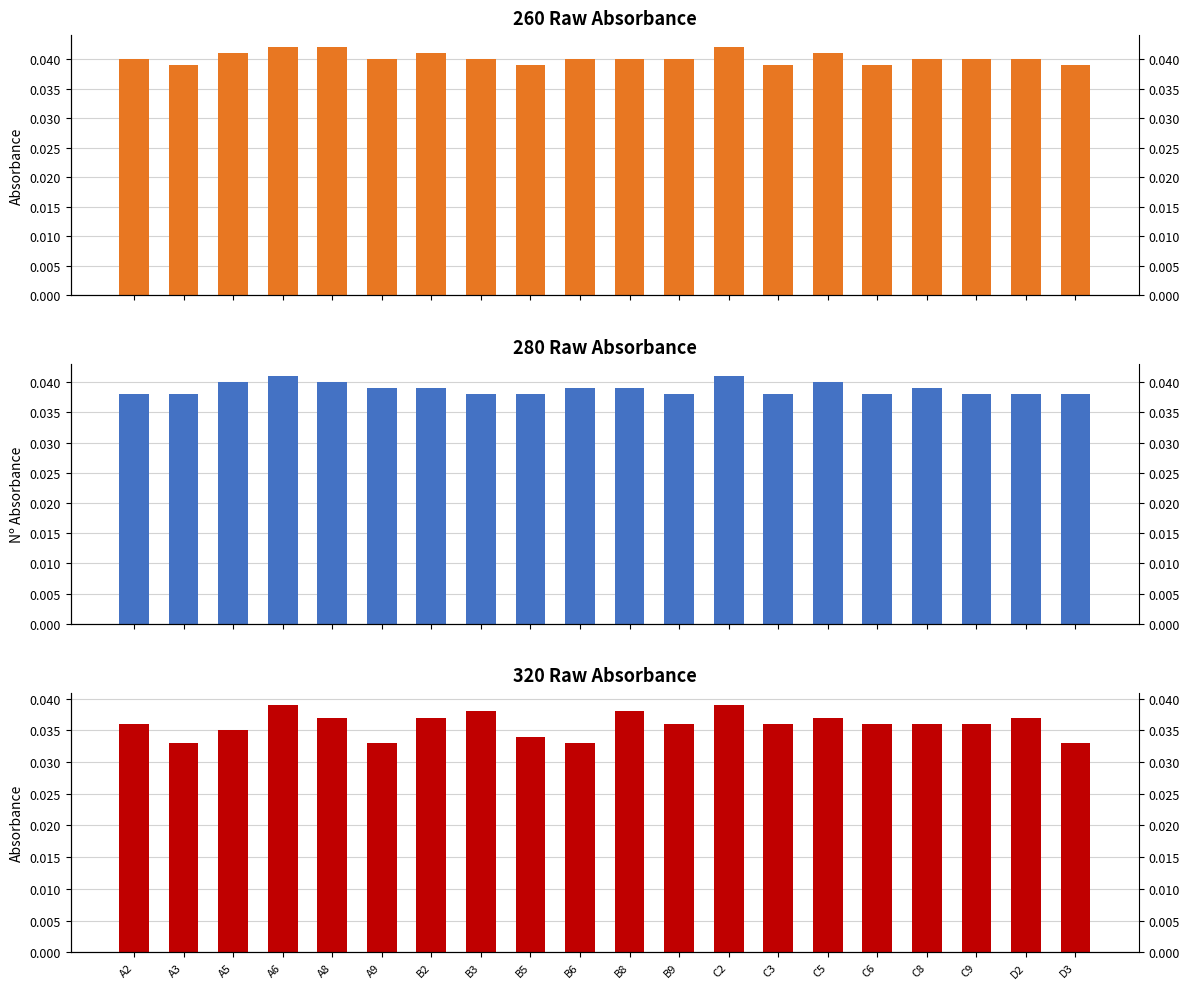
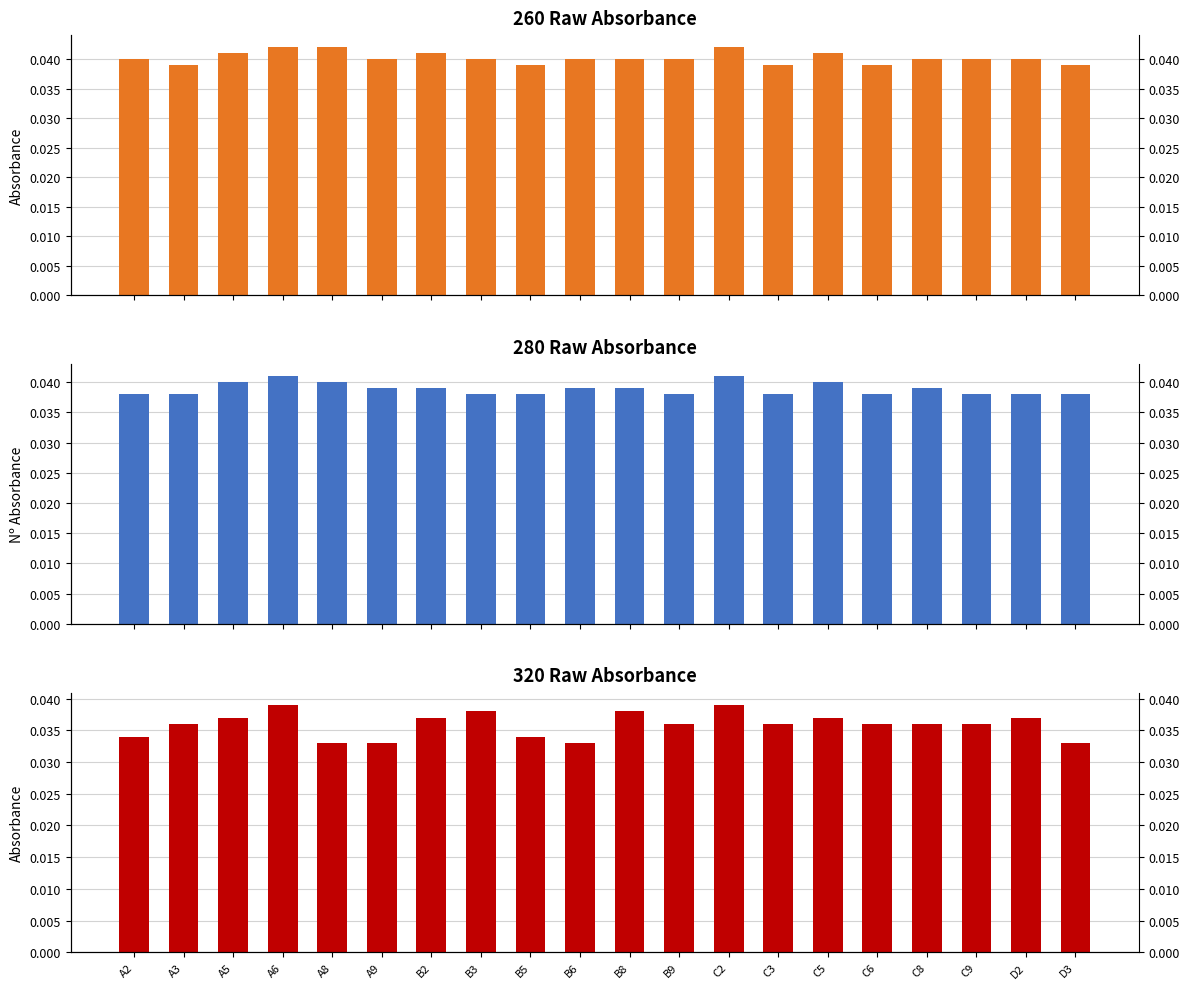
320 Raw Absorbance, A2: 0.036 -> 0.034
320 Raw Absorbance, A3: 0.033 -> 0.036
320 Raw Absorbance, A5: 0.035 -> 0.037
320 Raw Absorbance, A8: 0.037 -> 0.033
